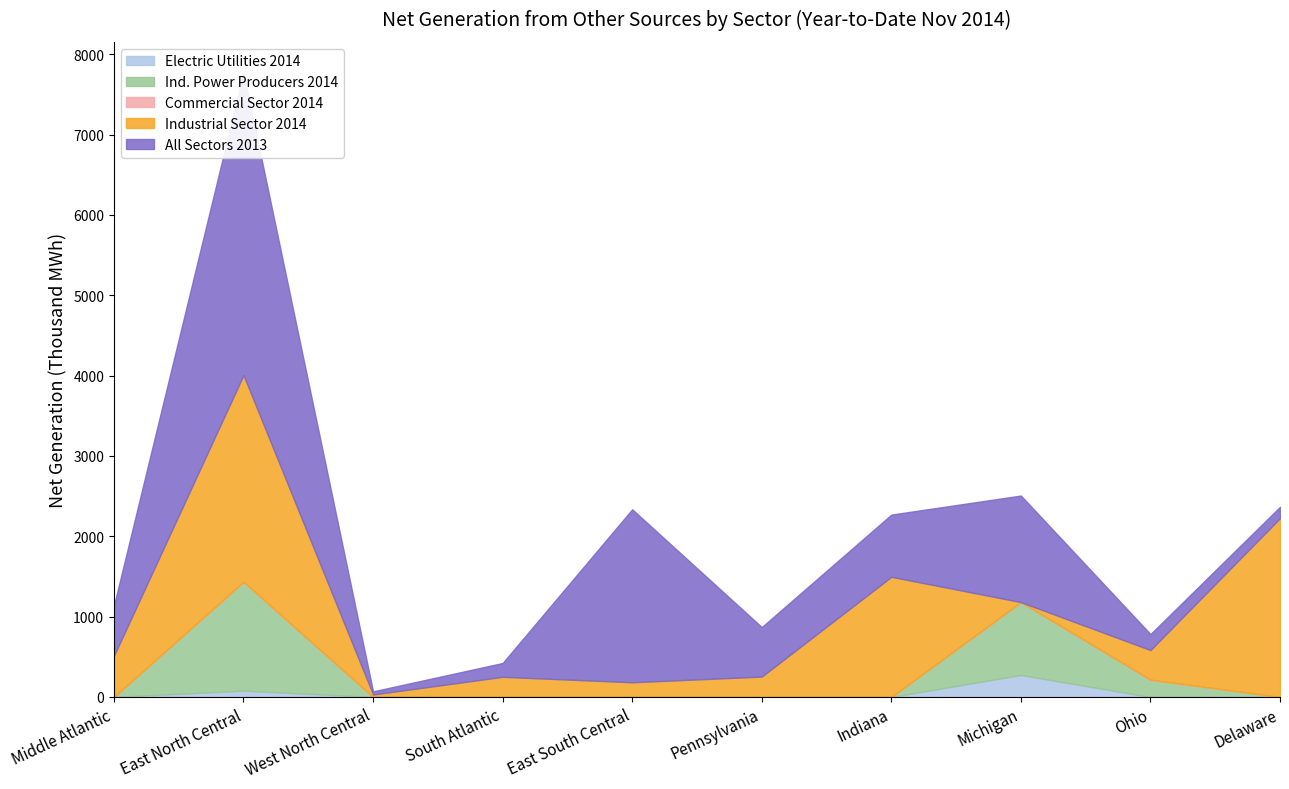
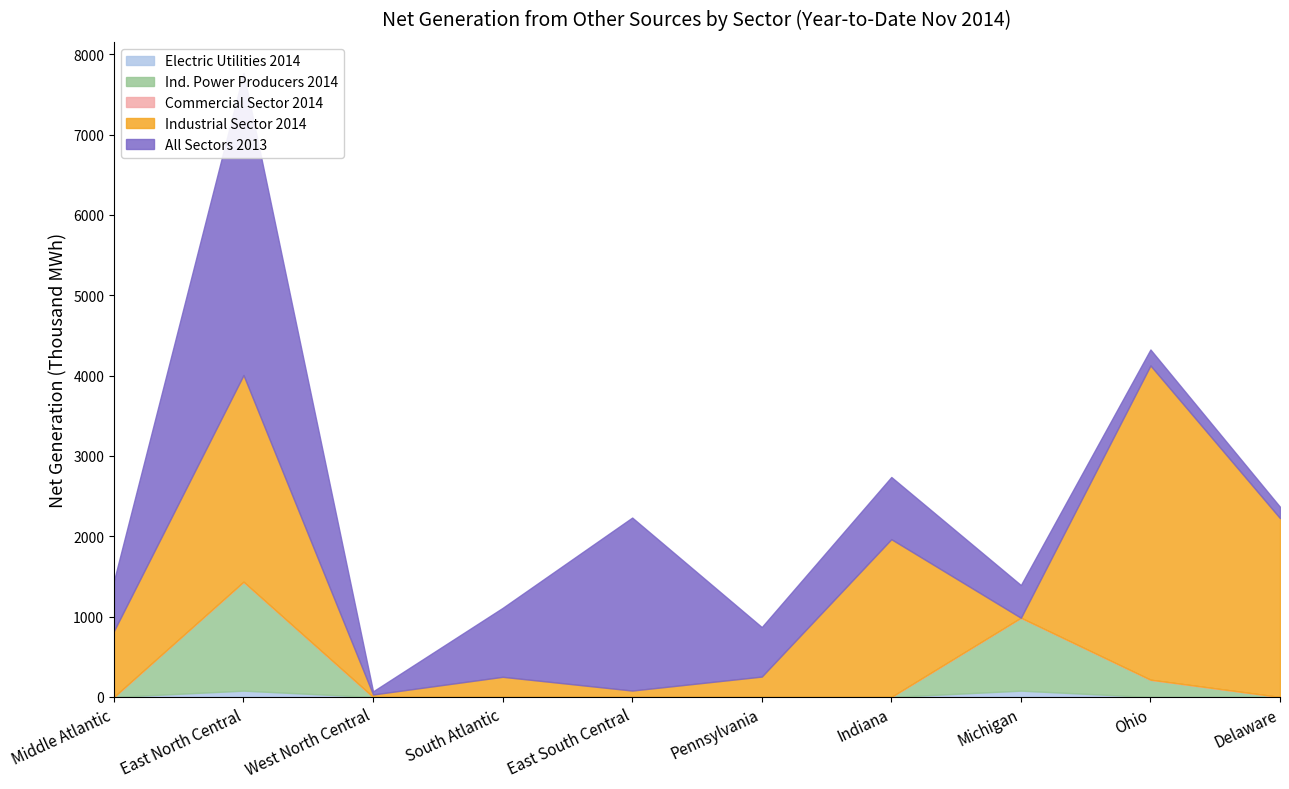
Industrial Sector 2014, Middle Atlantic: 500 -> 800
All Sectors 2013, South Atlantic: 200 -> 900
Industrial Sector 2014, East South Central: 200 -> 100
Industrial Sector 2014, Indiana: 1500 -> 2000
Electric Utilities 2014, Michigan: 300 -> 100
All Sectors 2013, Michigan: 1300 -> 400
Industrial Sector 2014, Ohio: 400 -> 3900
